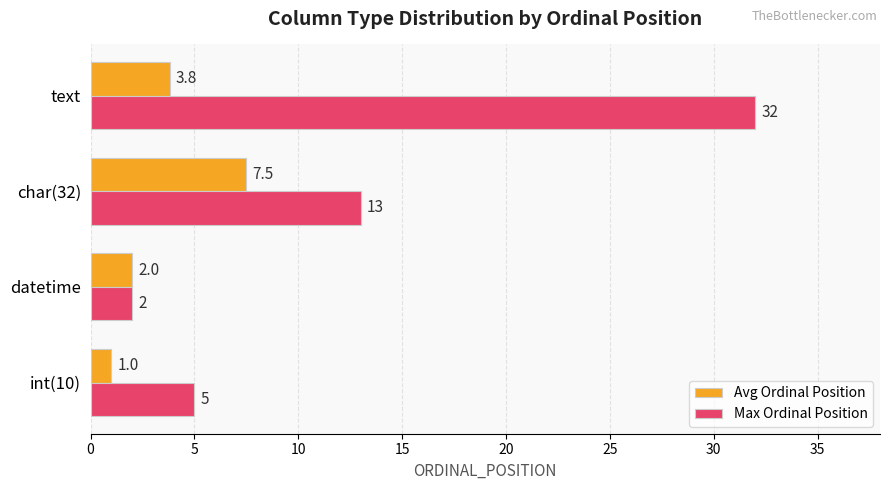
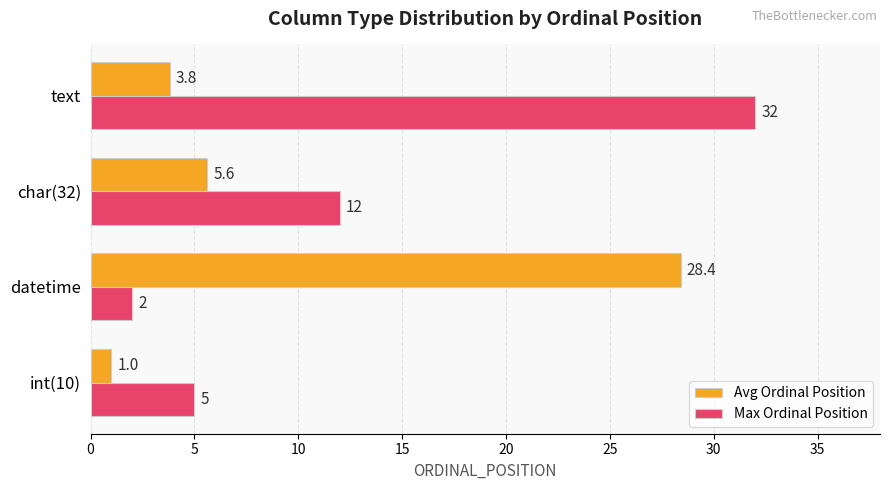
Avg Ordinal Position, char(32): 7.5 -> 5.6
Max Ordinal Position, char(32): 13 -> 12
Avg Ordinal Position, datetime: 2.0 -> 28.4
